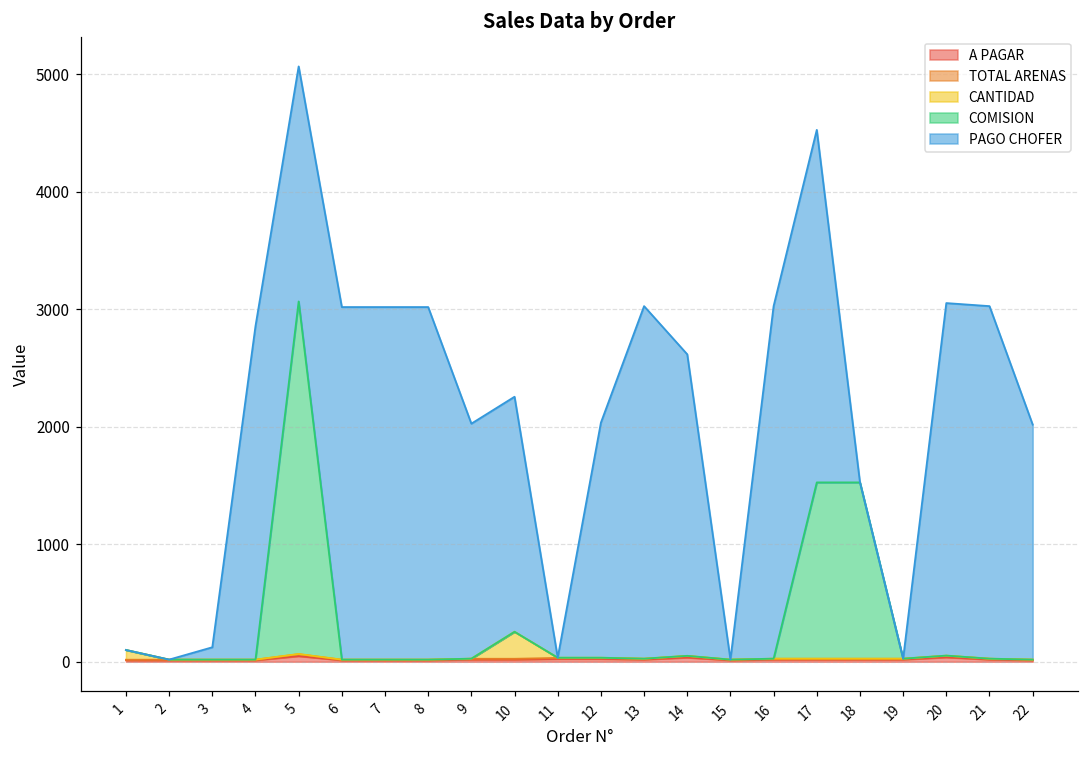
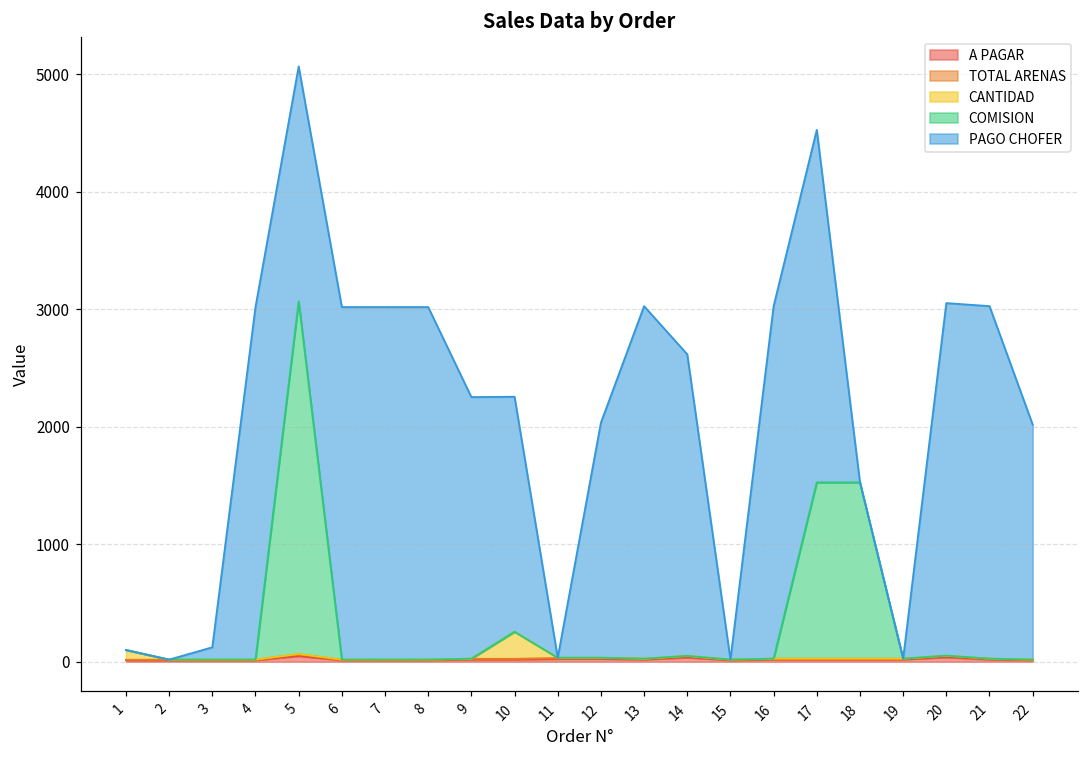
PAGO CHOFER, 4: 2840 -> 3000
PAGO CHOFER, 9: 2000 -> 2230
